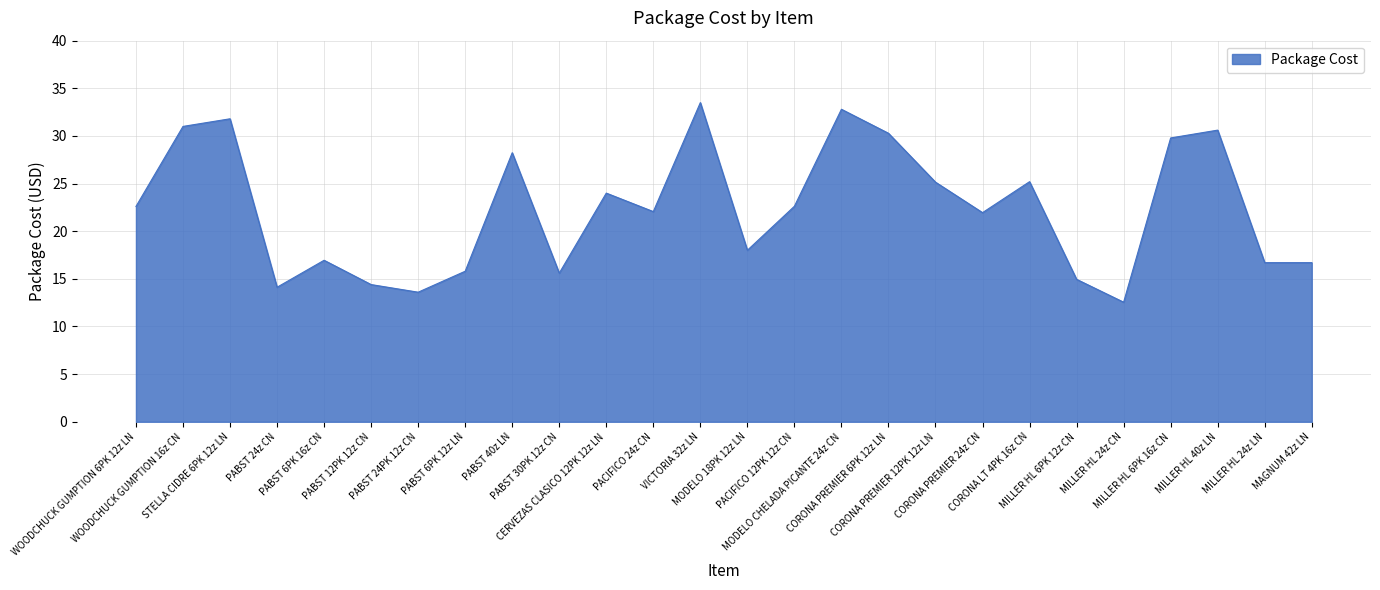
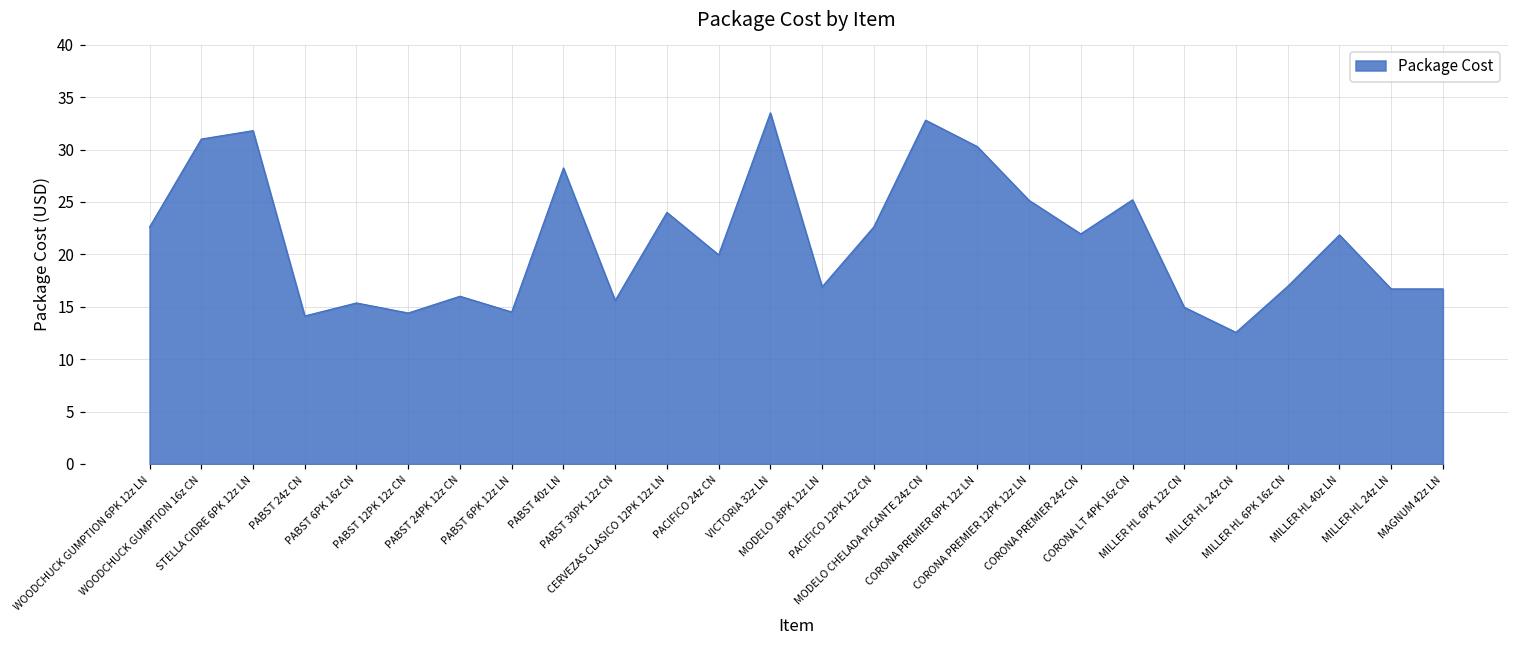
PABST 6PK 16z CN: 17 -> 15
PABST 24PK 12z CN: 14 -> 16
PABST 6PK 12z LN: 16 -> 15
PACIFICO 24z CN: 22 -> 20
MODELO 18PK 12z LN: 18 -> 17
MILLER HL 6PK 16z CN: 30 -> 17
MILLER HL 40z LN: 31 -> 22
